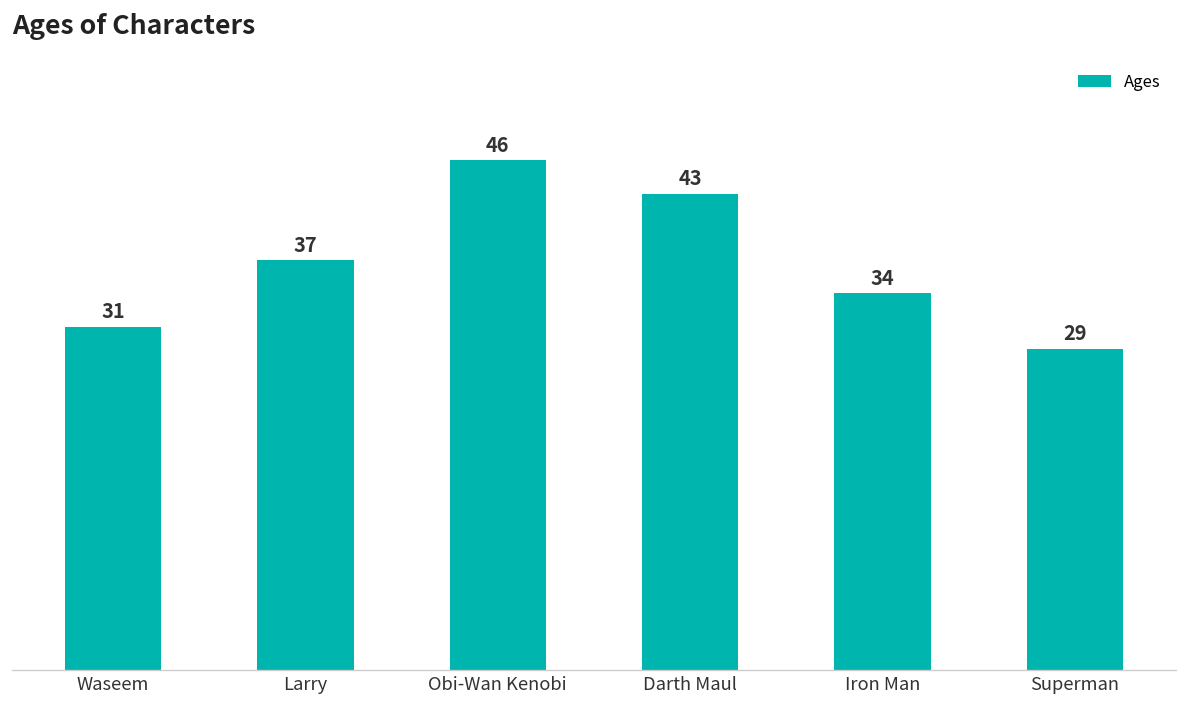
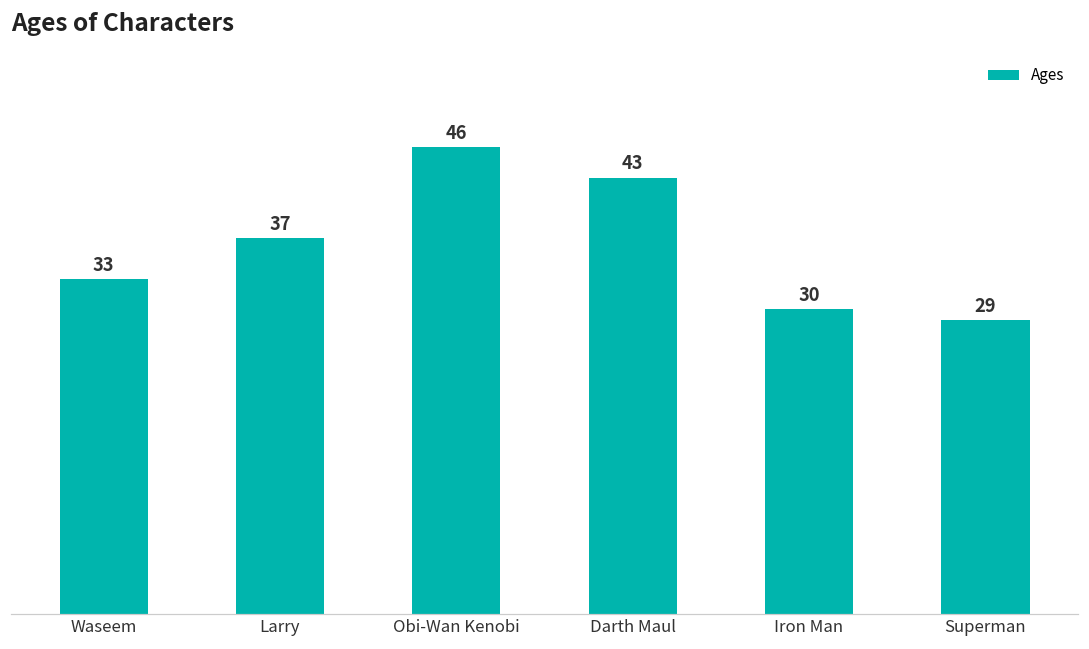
Waseem: 31 -> 33
Iron Man: 34 -> 30
